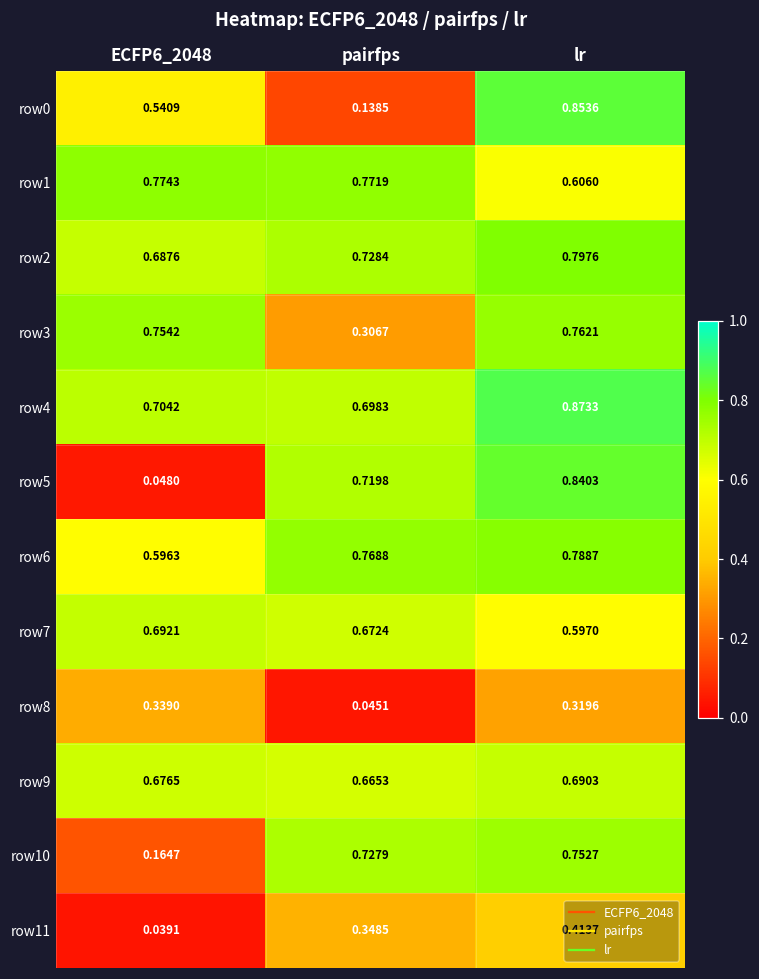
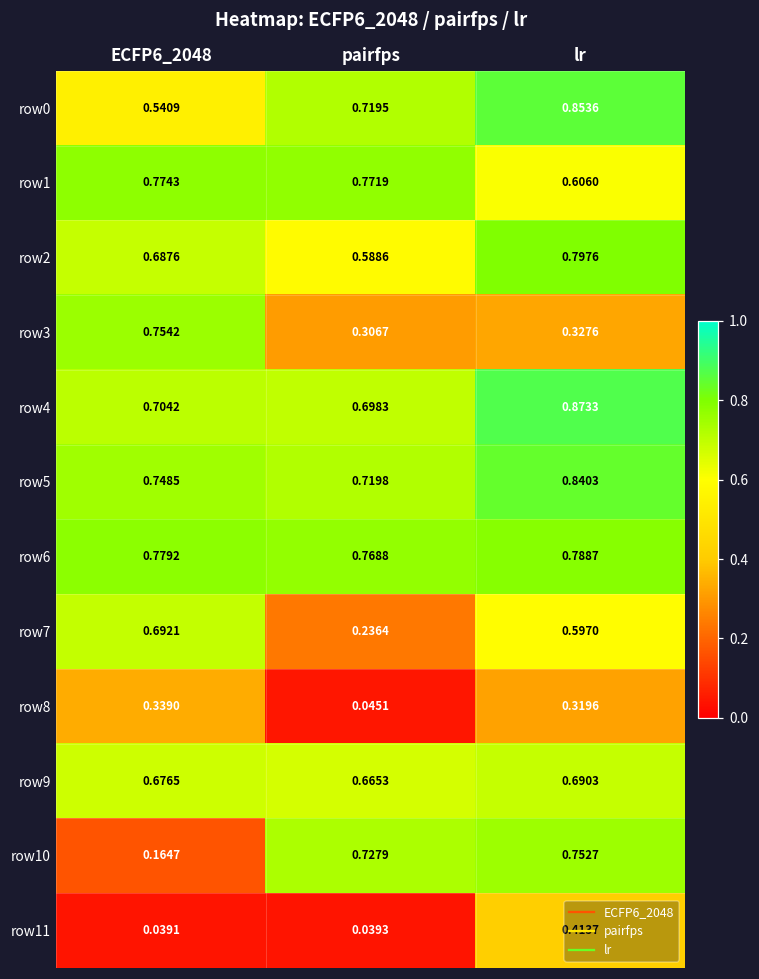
row0, pairfps: 0.1385 -> 0.7195
row2, pairfps: 0.7284 -> 0.5886
row3, lr: 0.7621 -> 0.3276
row5, ECFP6_2048: 0.0480 -> 0.7485
row6, ECFP6_2048: 0.5963 -> 0.7792
row7, pairfps: 0.6724 -> 0.2364
row11, pairfps: 0.3485 -> 0.0393
